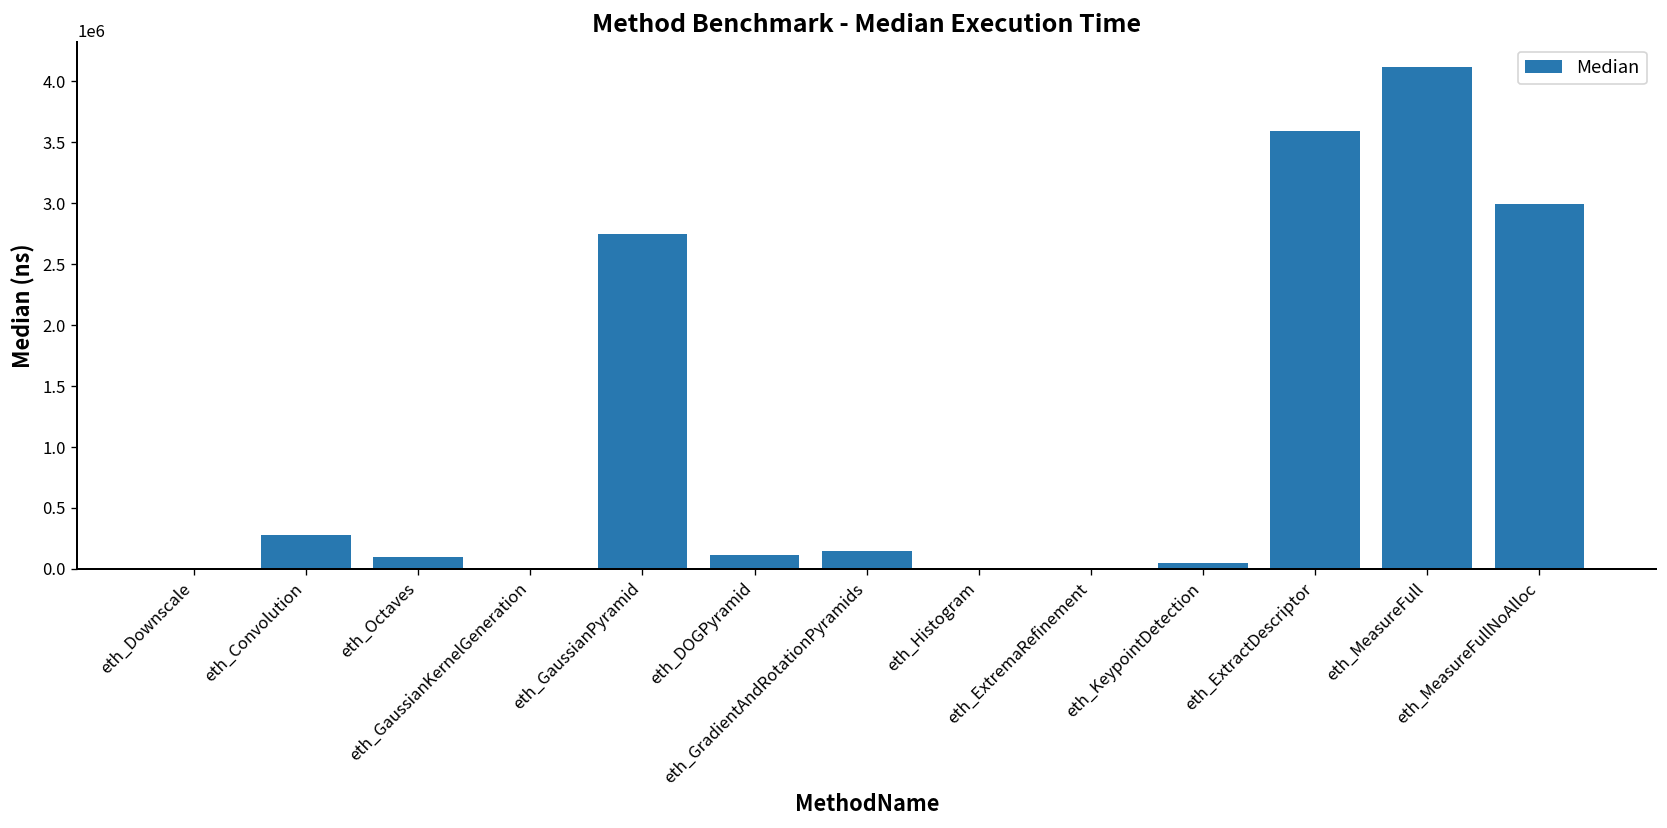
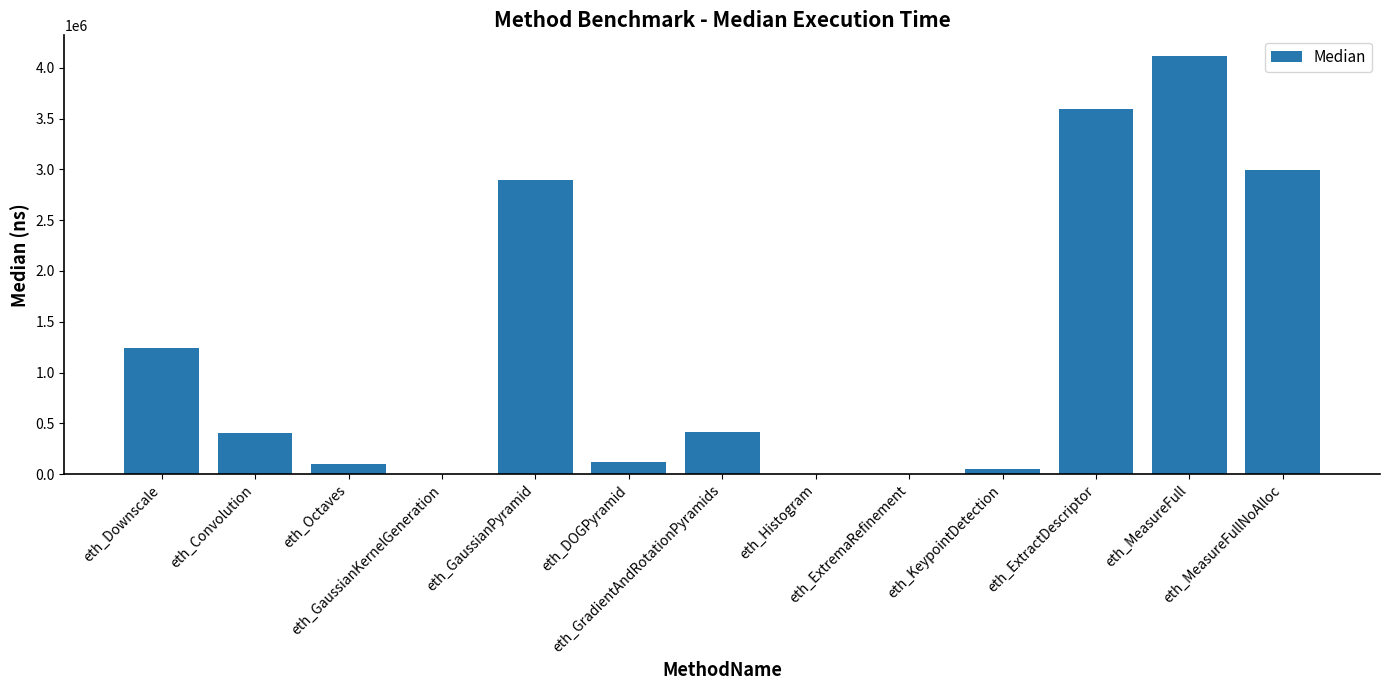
eth_Downscale: 10000 -> 1240000
eth_Convolution: 270000 -> 400000
eth_GaussianPyramid: 2750000 -> 2900000
eth_GradientAndRotationPyramids: 140000 -> 420000
